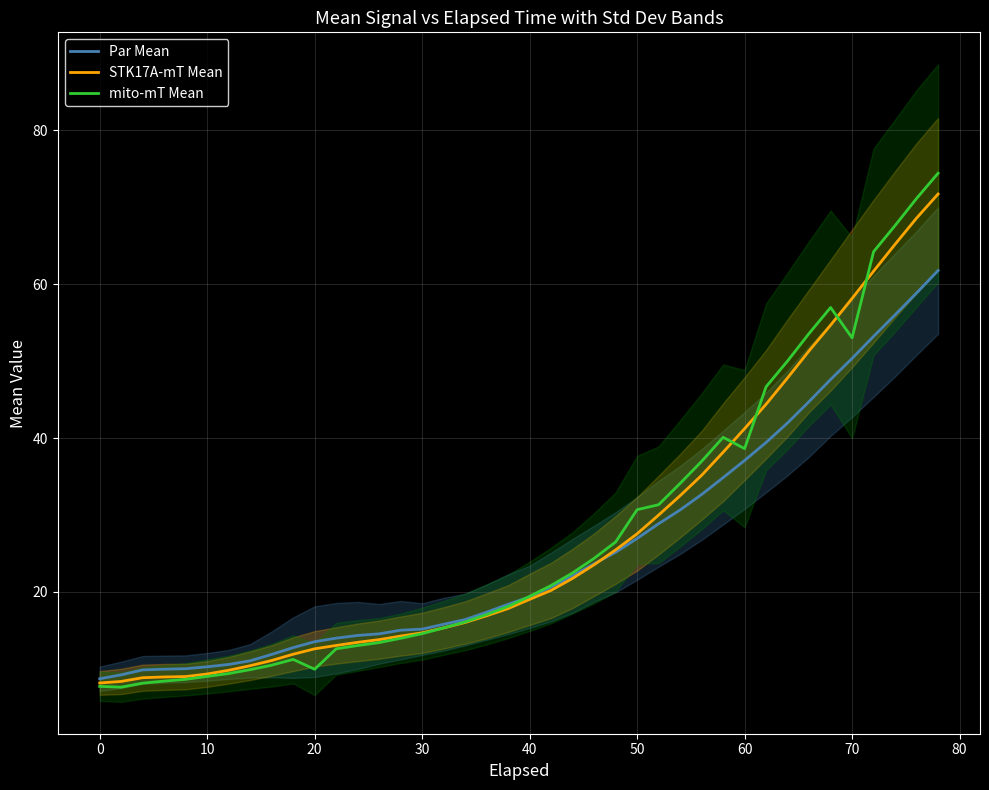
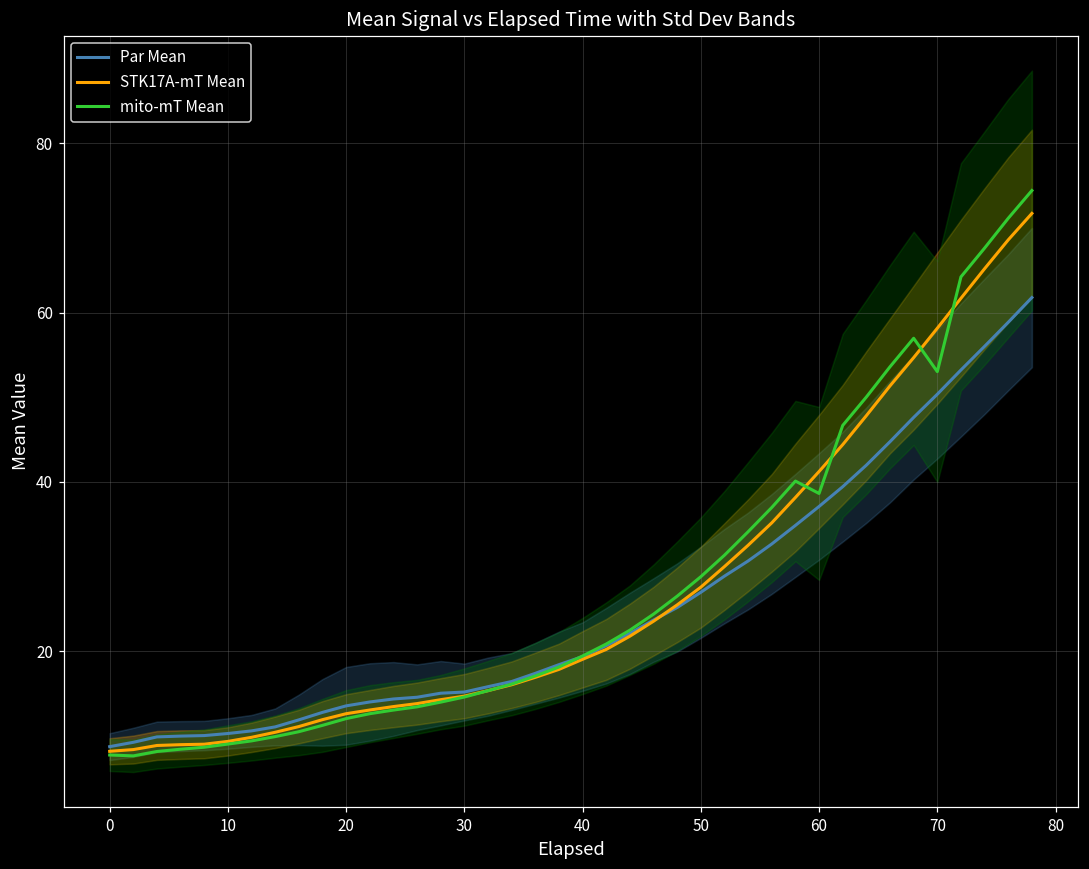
mito-mT Mean, 20: 10 -> 12
mito-mT Mean, 50: 31 -> 29
